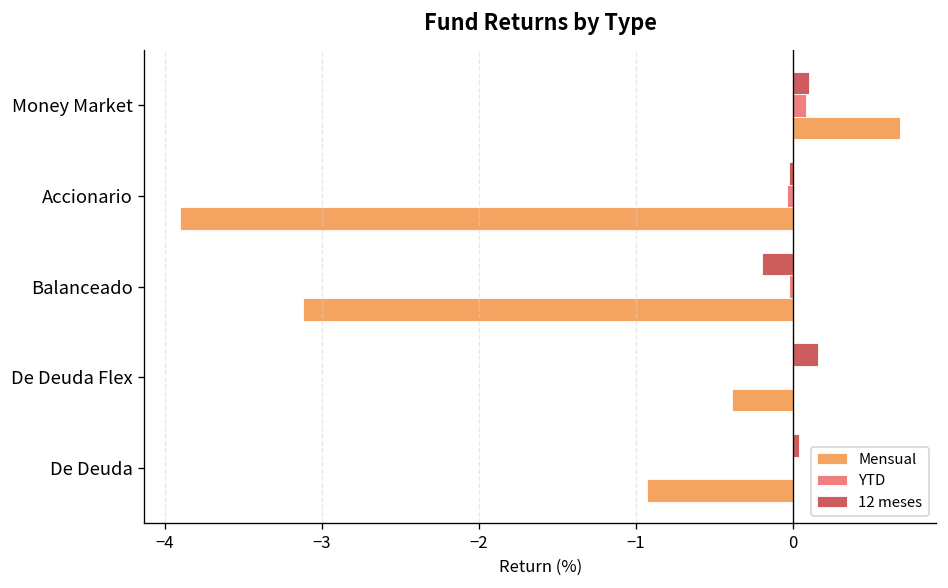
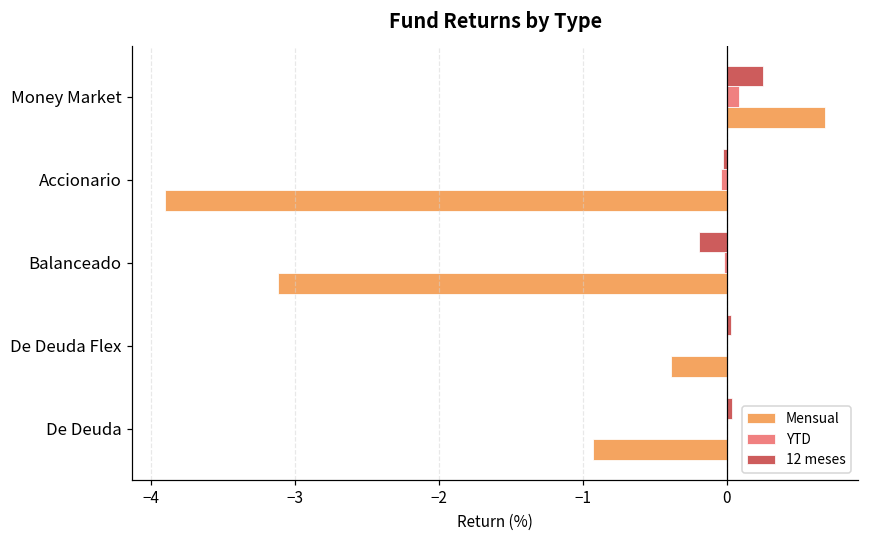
12 meses, Money Market: 0.10 -> 0.25
12 meses, De Deuda Flex: 0.16 -> 0.03
